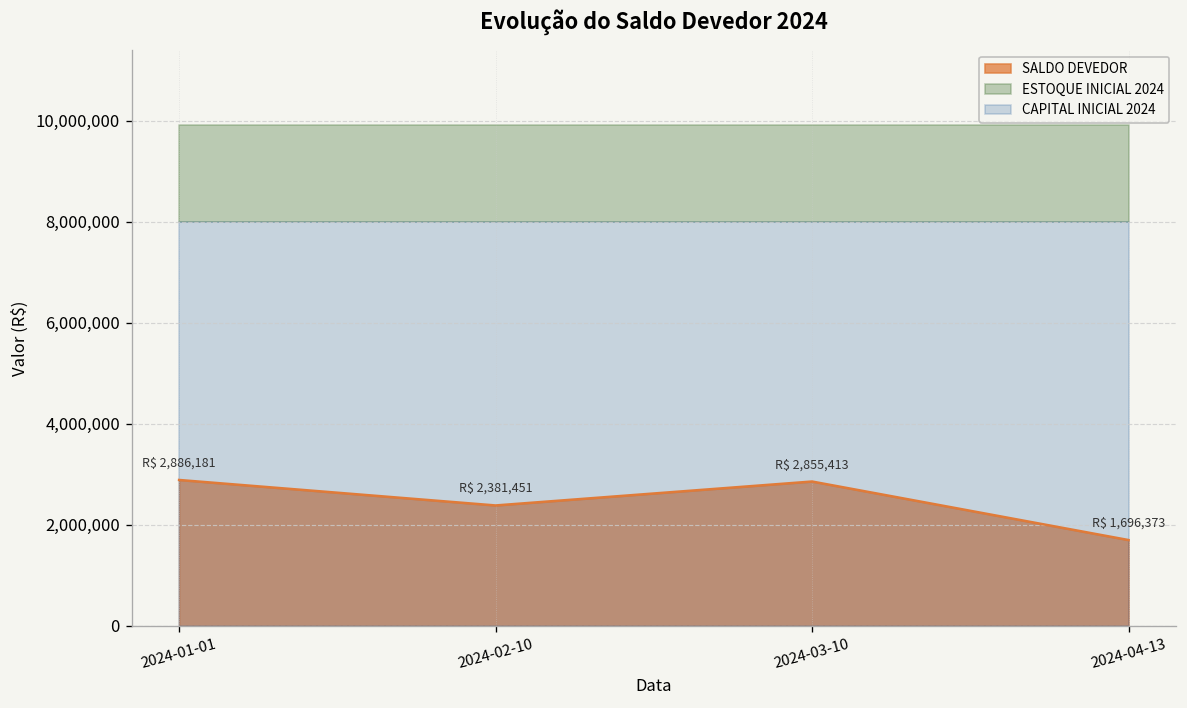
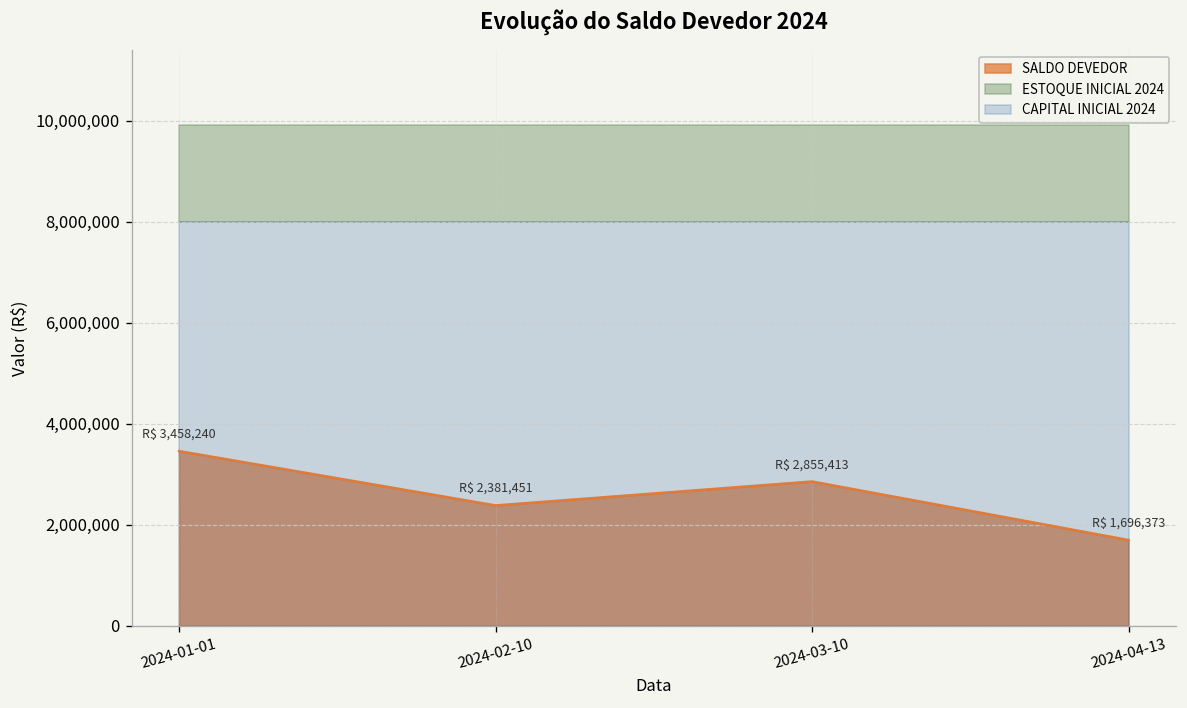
SALDO DEVEDOR, 2024-01-01: 2,886,181 -> 3,458,240
